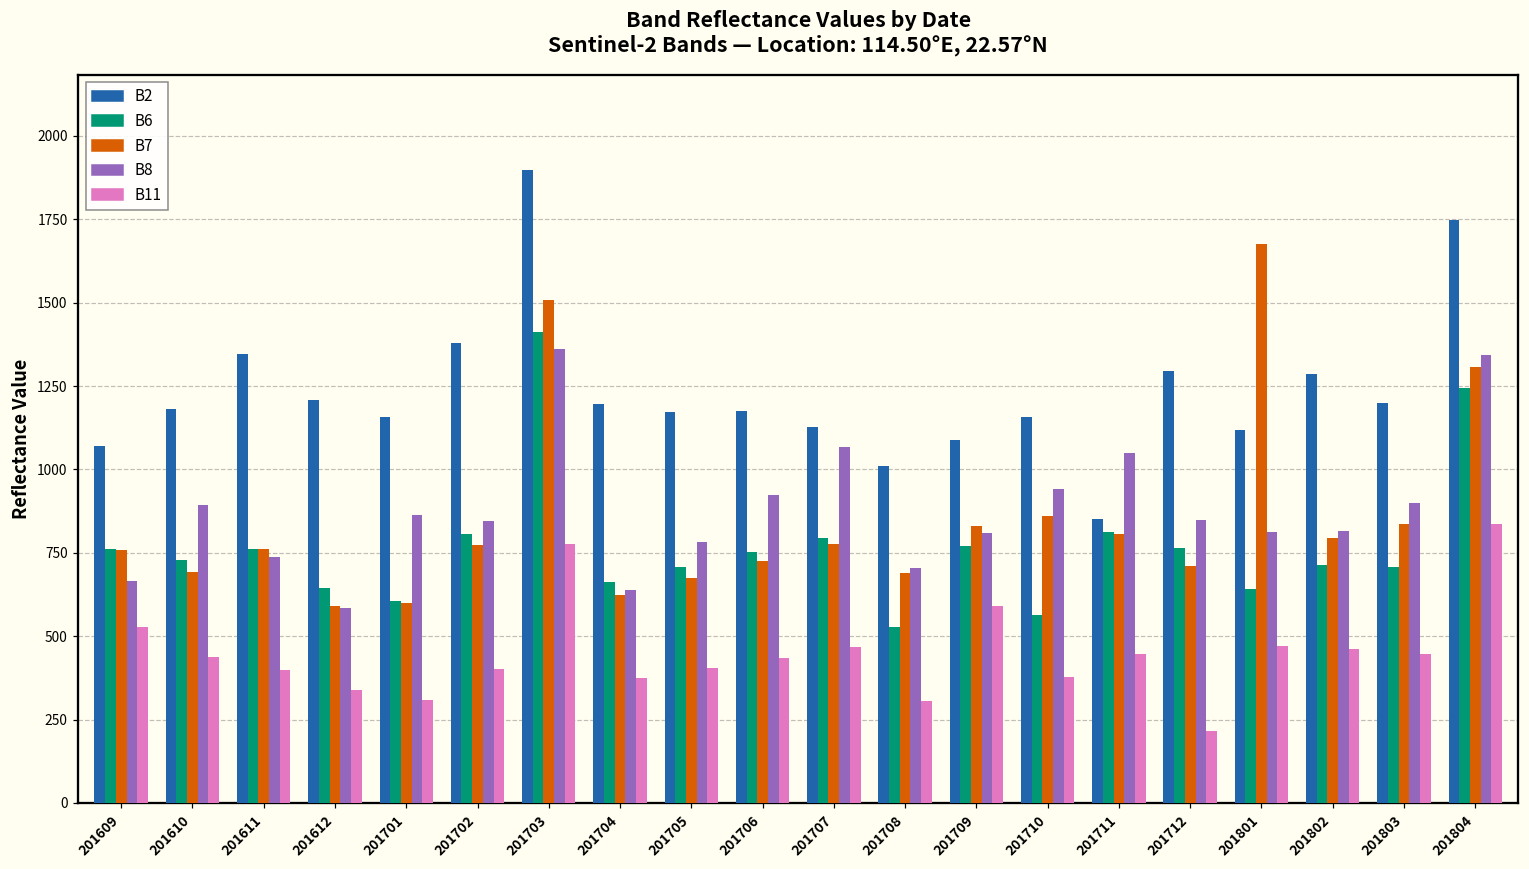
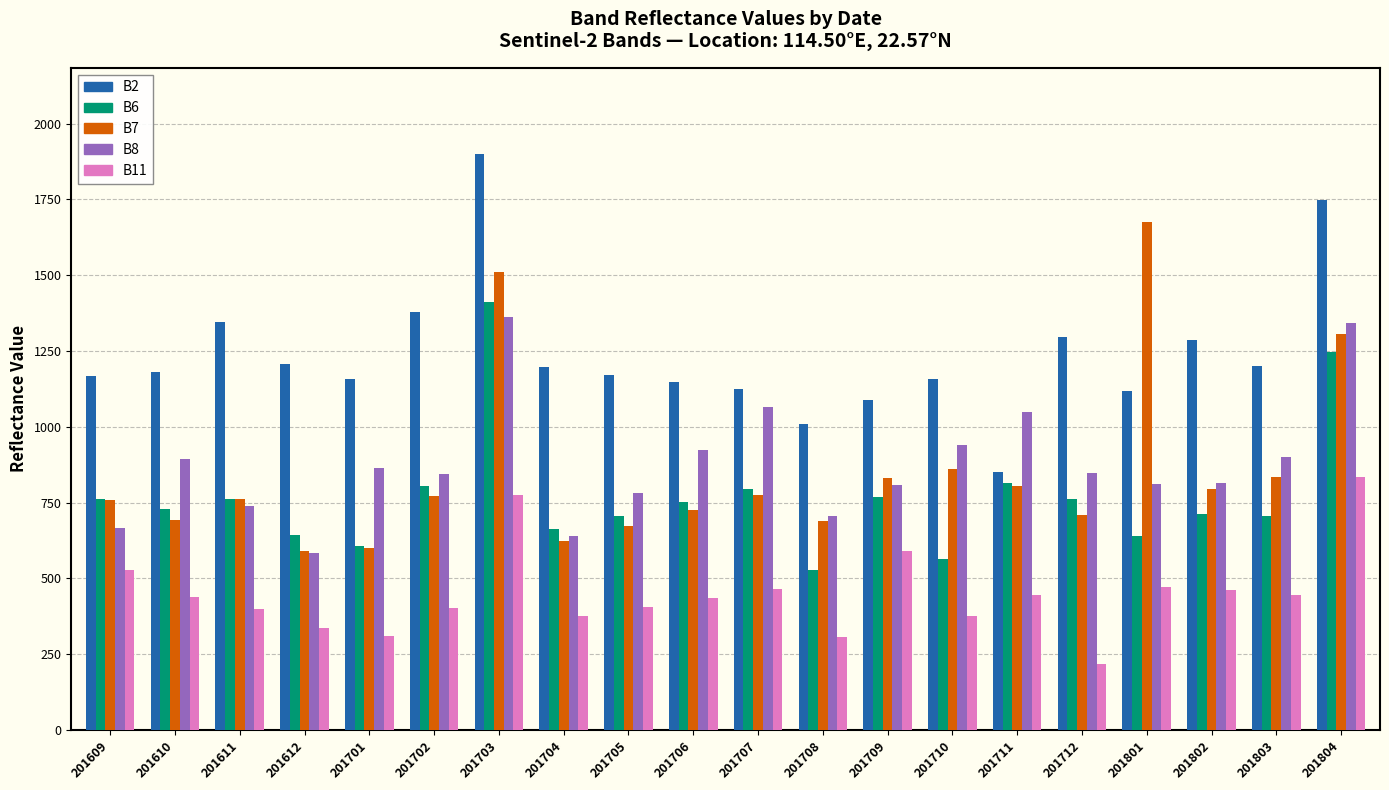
B2, 201609: 1070 -> 1170
B2, 201706: 1180 -> 1150
